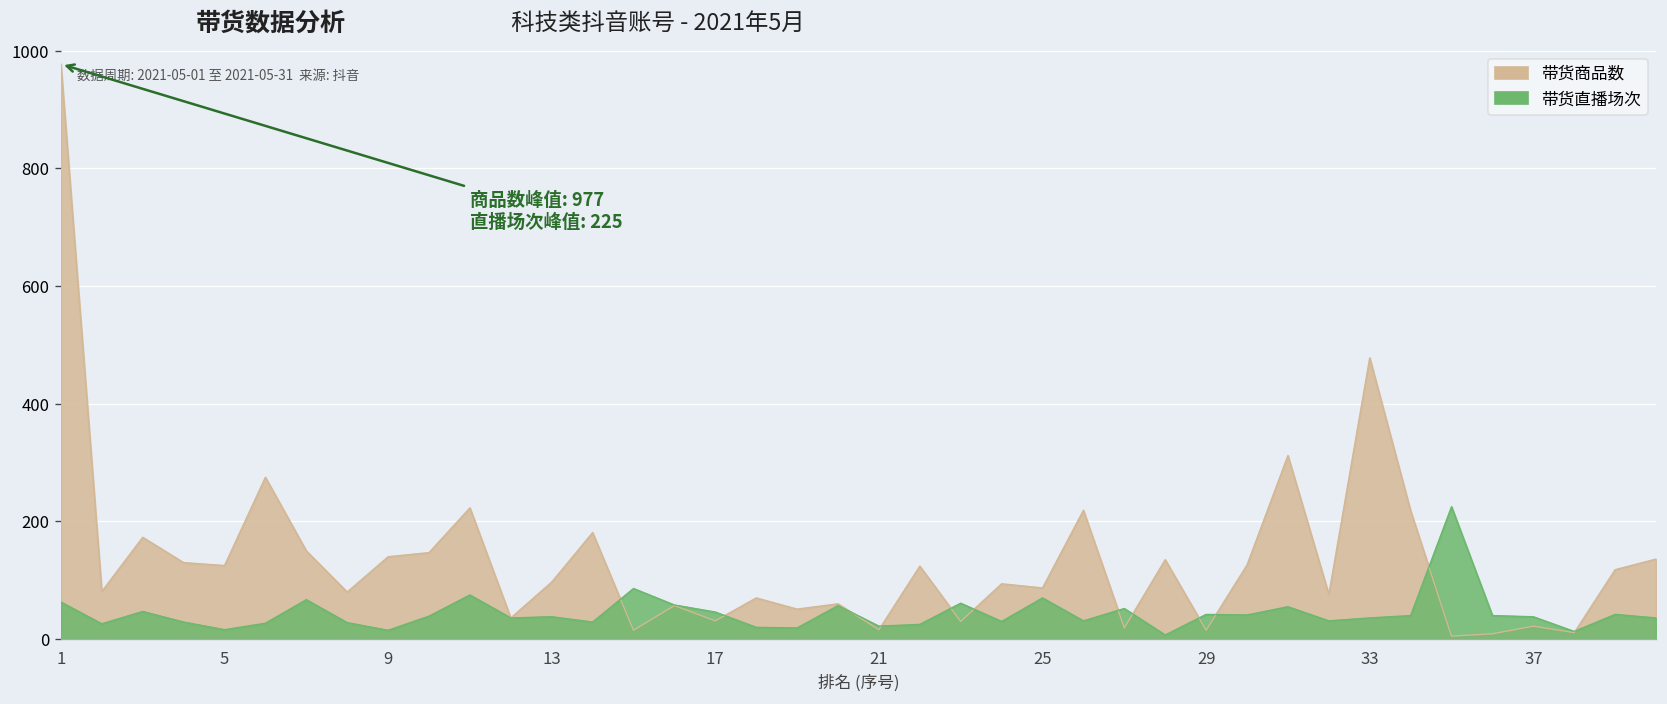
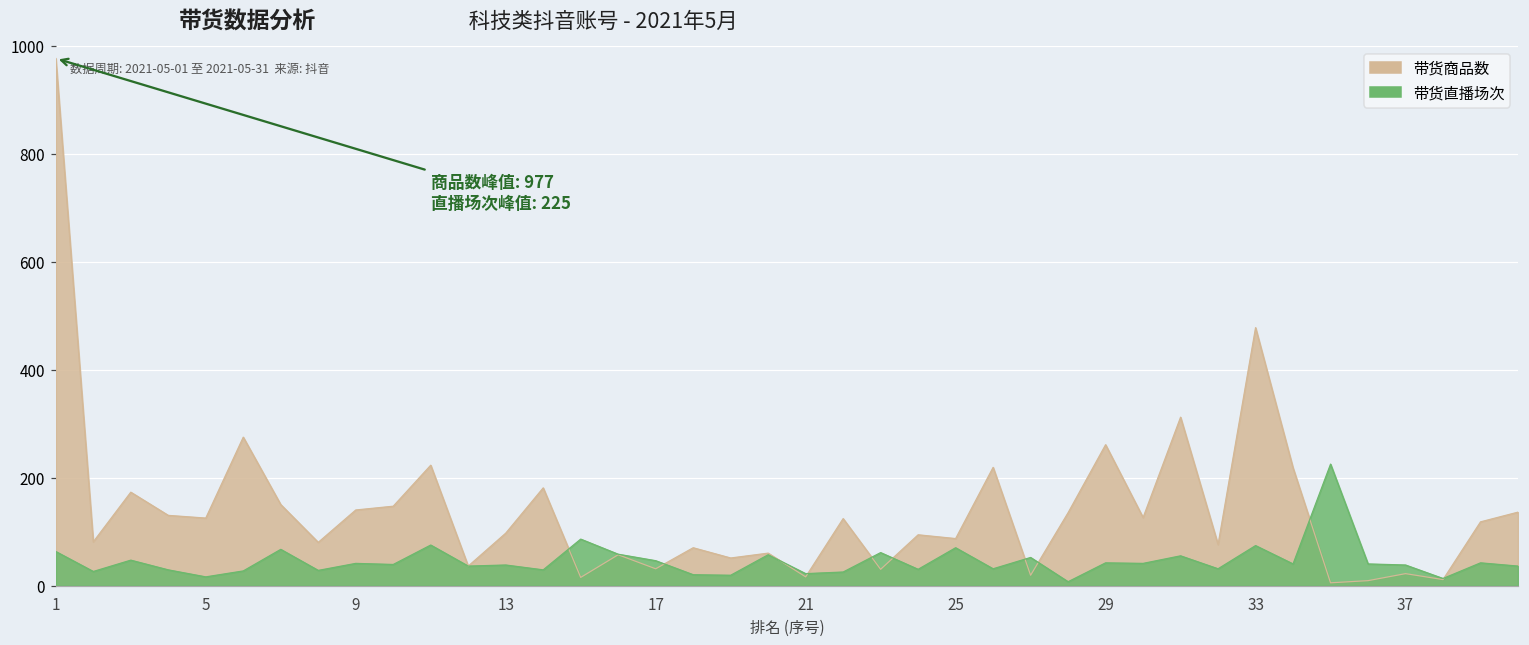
带货直播场次, 9: 20 -> 40
带货商品数, 29: 20 -> 260
带货直播场次, 33: 40 -> 70
